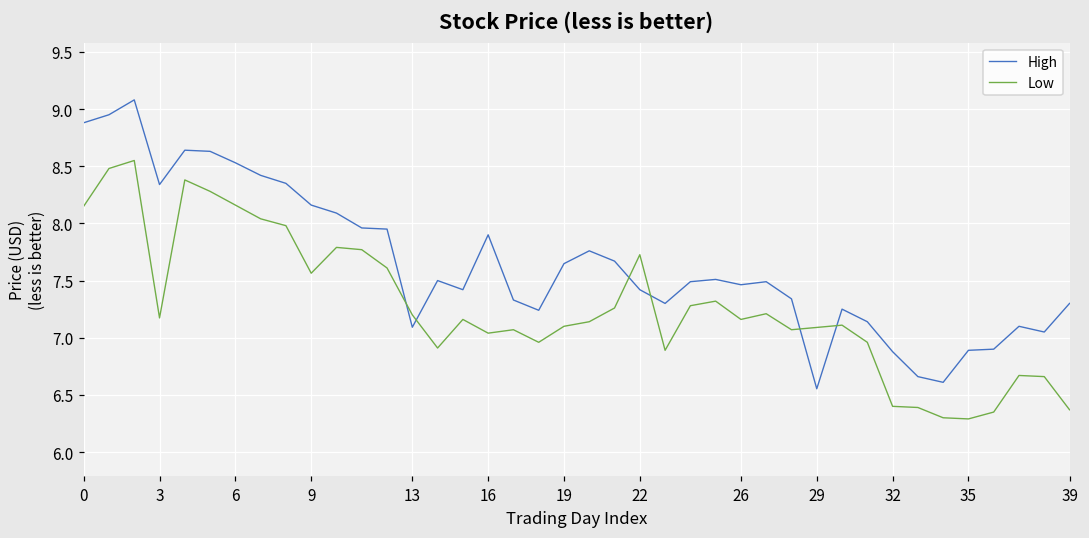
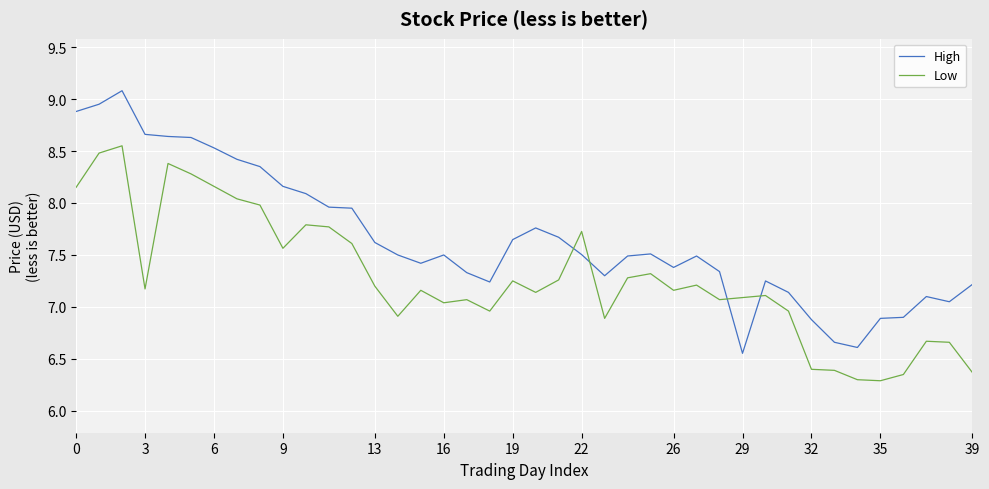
High, 3: 8.34 -> 8.66
High, 13: 7.09 -> 7.62
High, 16: 7.9 -> 7.5
Low, 19: 7.10 -> 7.25
High, 22: 7.42 -> 7.50
High, 26: 7.46 -> 7.38
High, 39: 7.30 -> 7.22
